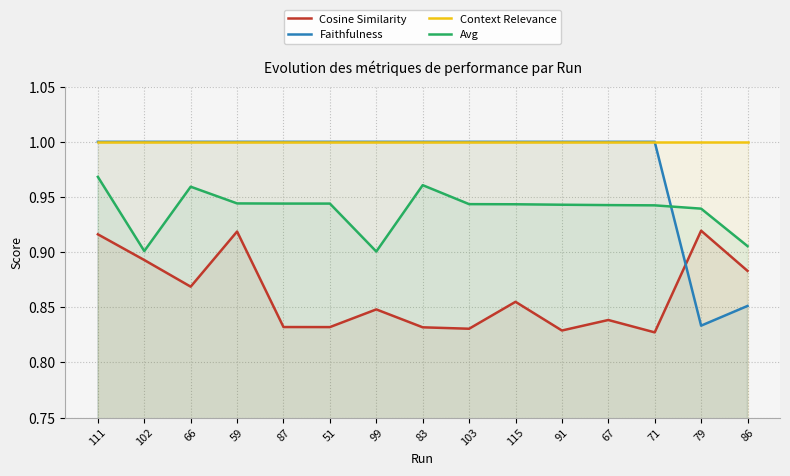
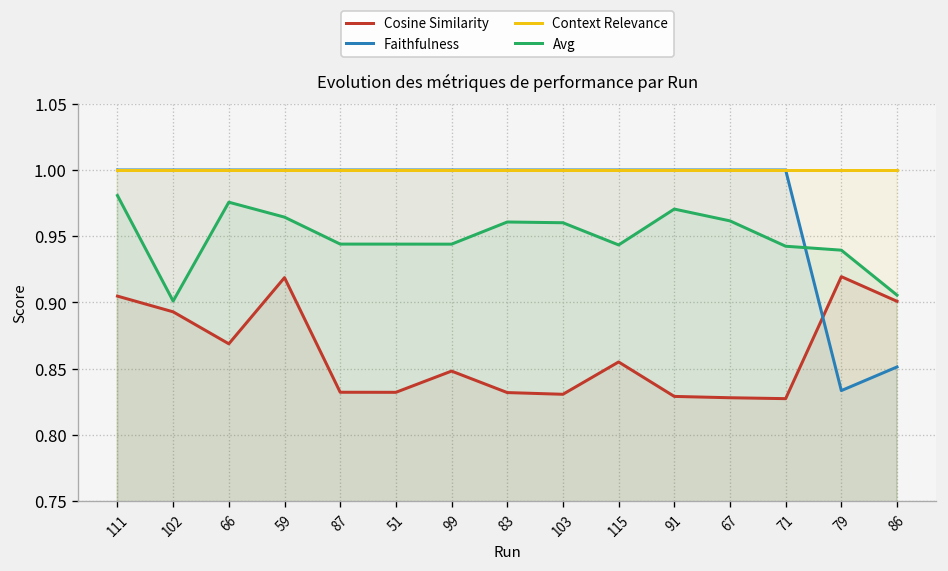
Cosine Similarity, 111: 0.916 -> 0.905
Avg, 111: 0.968 -> 0.981
Avg, 66: 0.959 -> 0.976
Avg, 59: 0.944 -> 0.964
Avg, 99: 0.901 -> 0.944
Avg, 103: 0.944 -> 0.960
Avg, 91: 0.943 -> 0.970
Cosine Similarity, 67: 0.838 -> 0.828
Avg, 67: 0.943 -> 0.962
Cosine Similarity, 86: 0.883 -> 0.901
